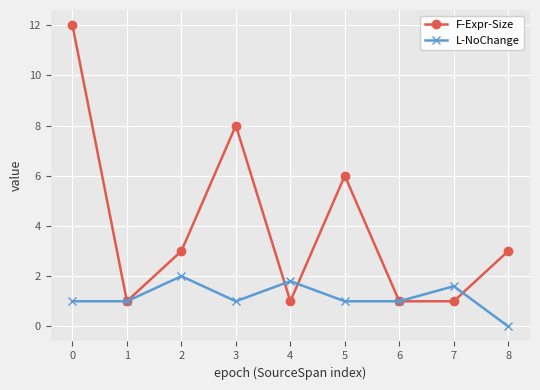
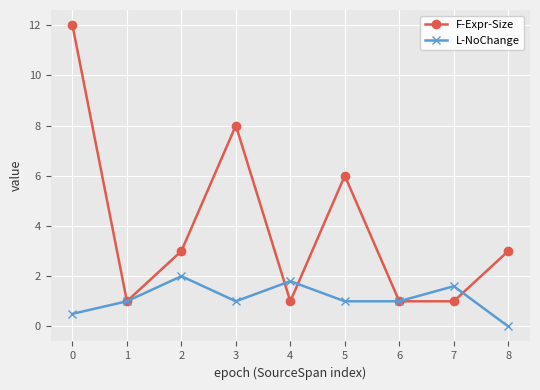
L-NoChange, 0: 1.0 -> 0.5
